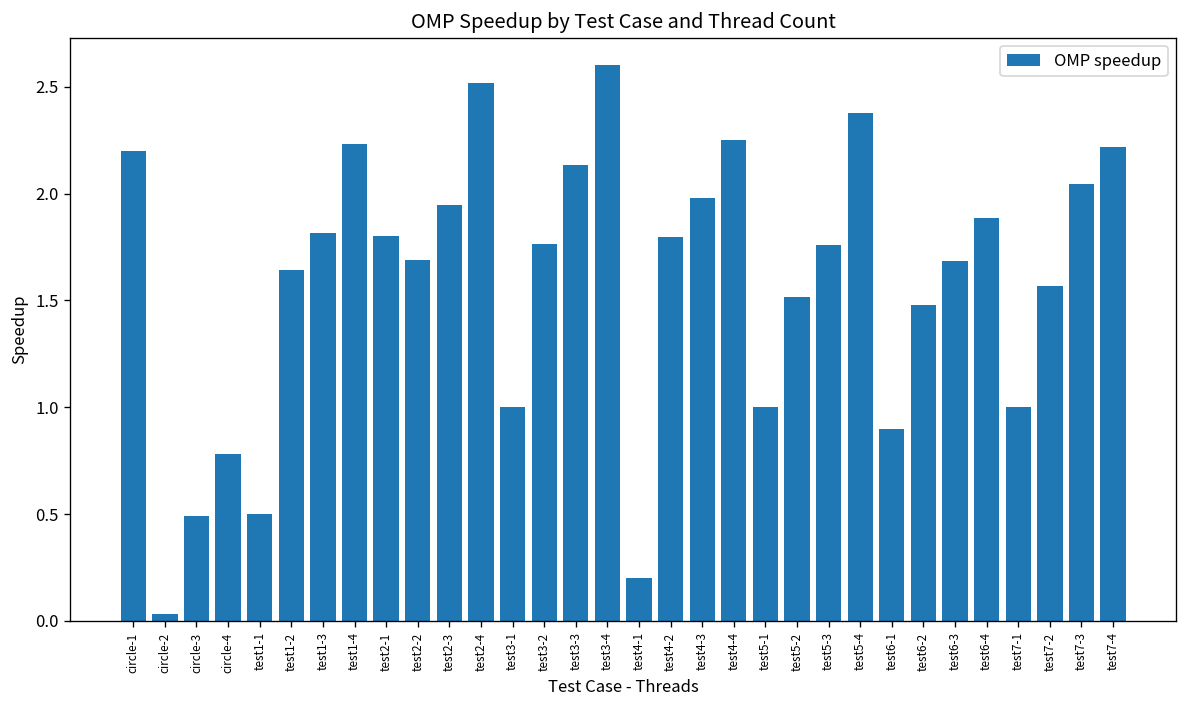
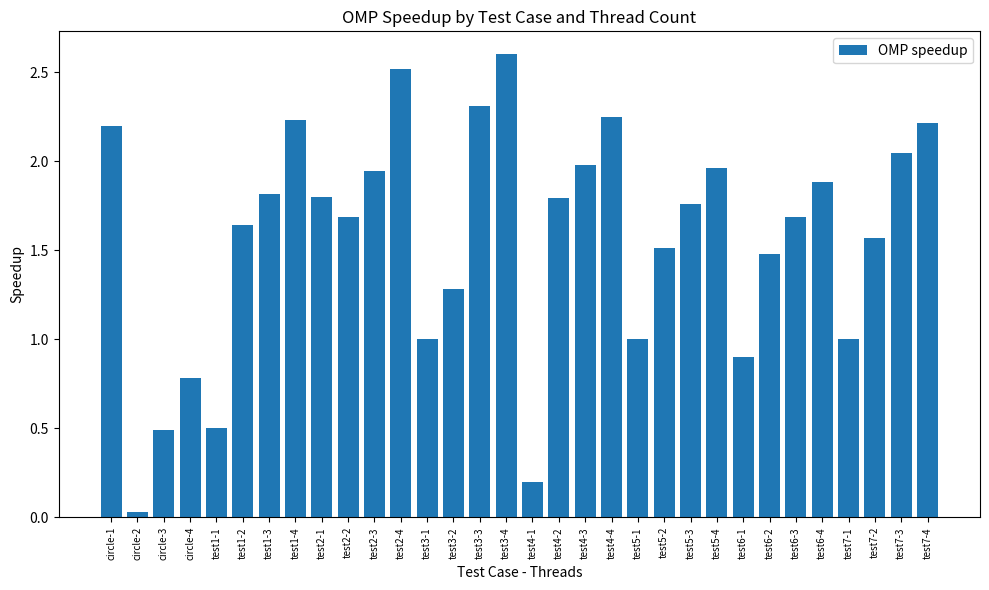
test3-2: 1.77 -> 1.29
test3-3: 2.13 -> 2.31
test5-4: 2.38 -> 1.96
